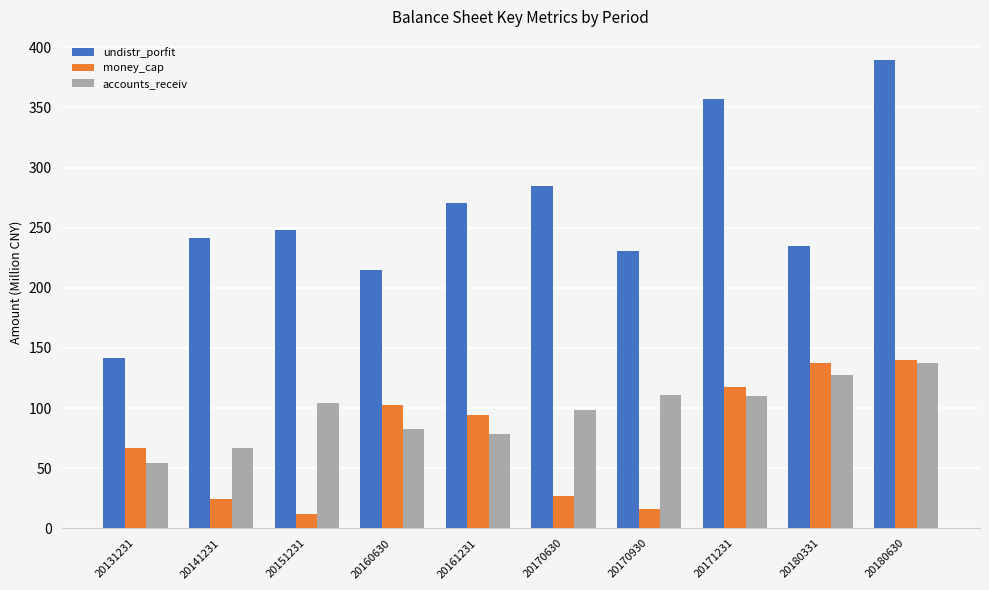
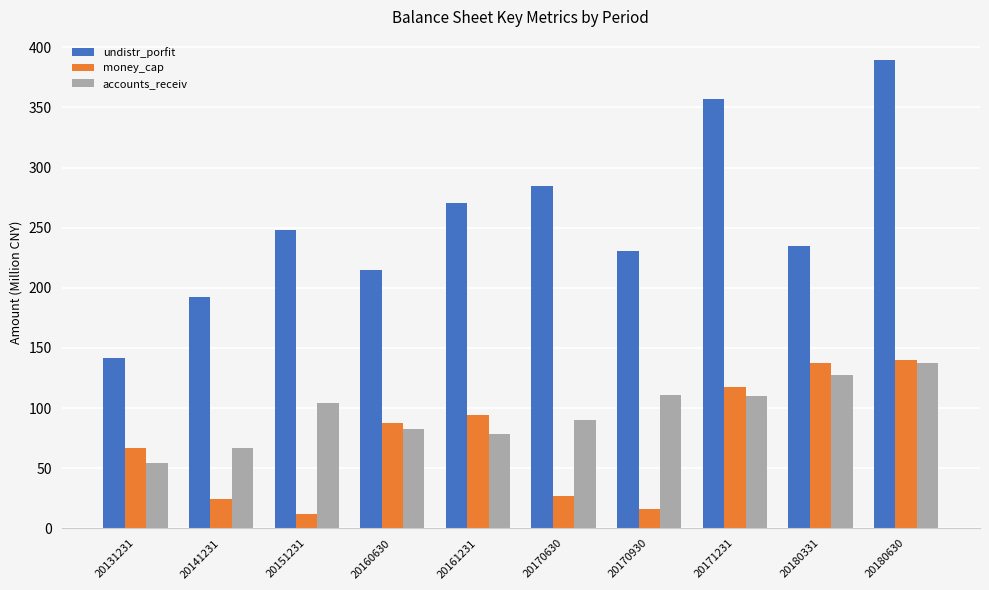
undistr_porfit, 20141231: 242 -> 192
money_cap, 20160630: 102 -> 88
accounts_receiv, 20170630: 98 -> 90
